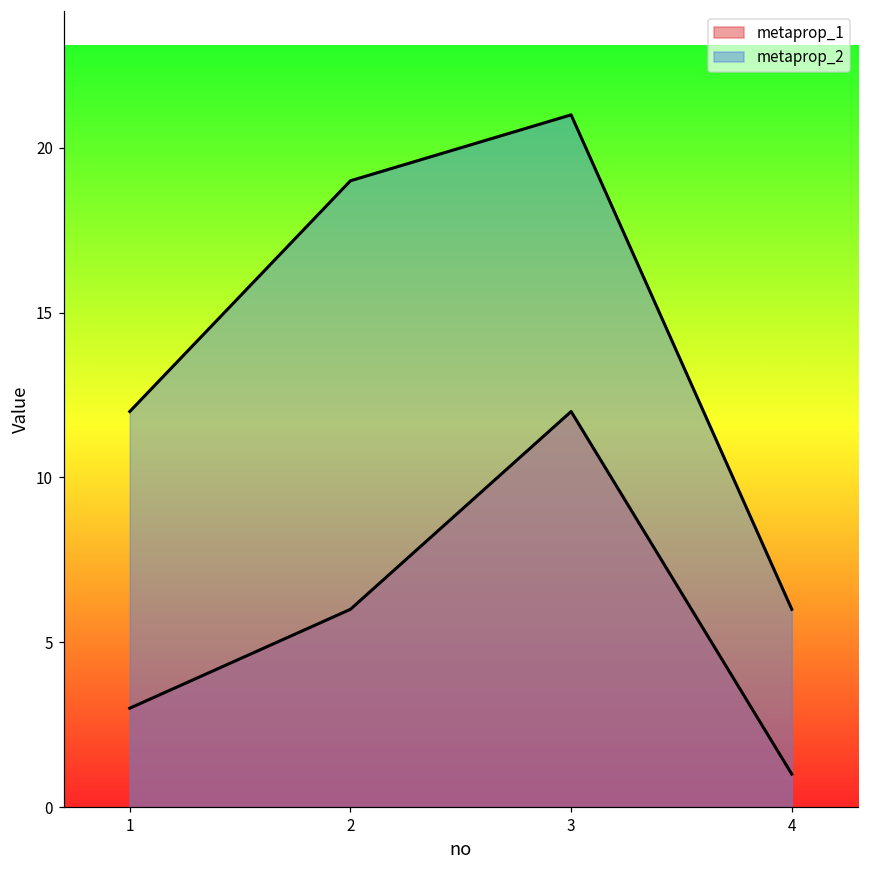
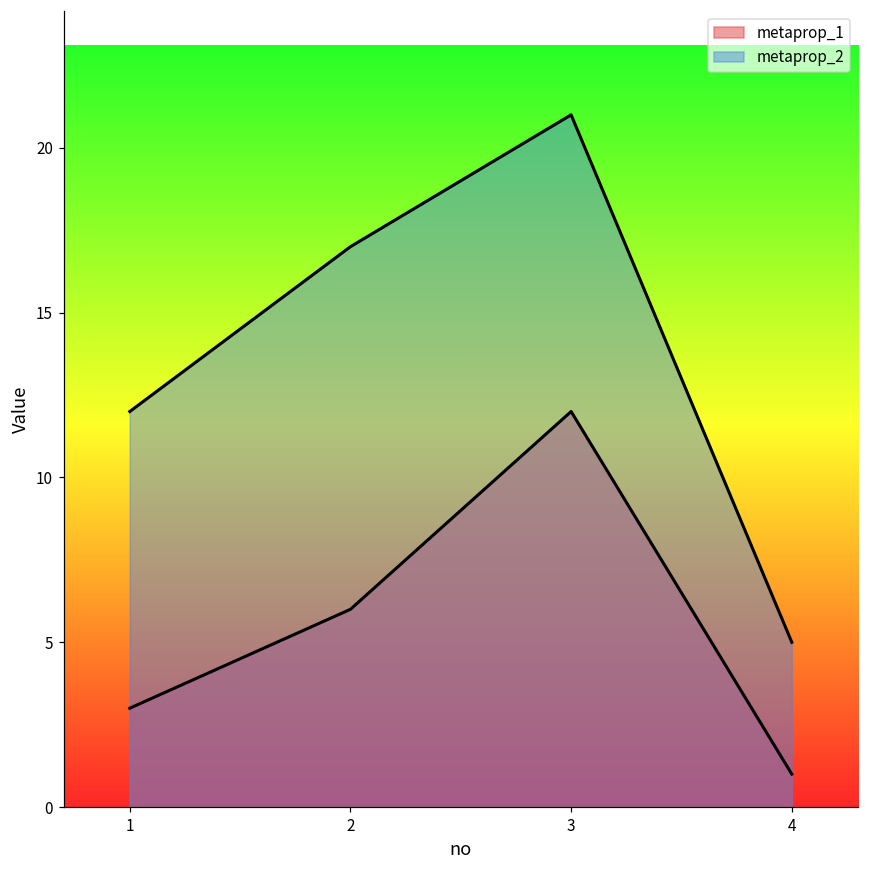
metaprop_2, 2: 19 -> 17
metaprop_2, 4: 6 -> 5
